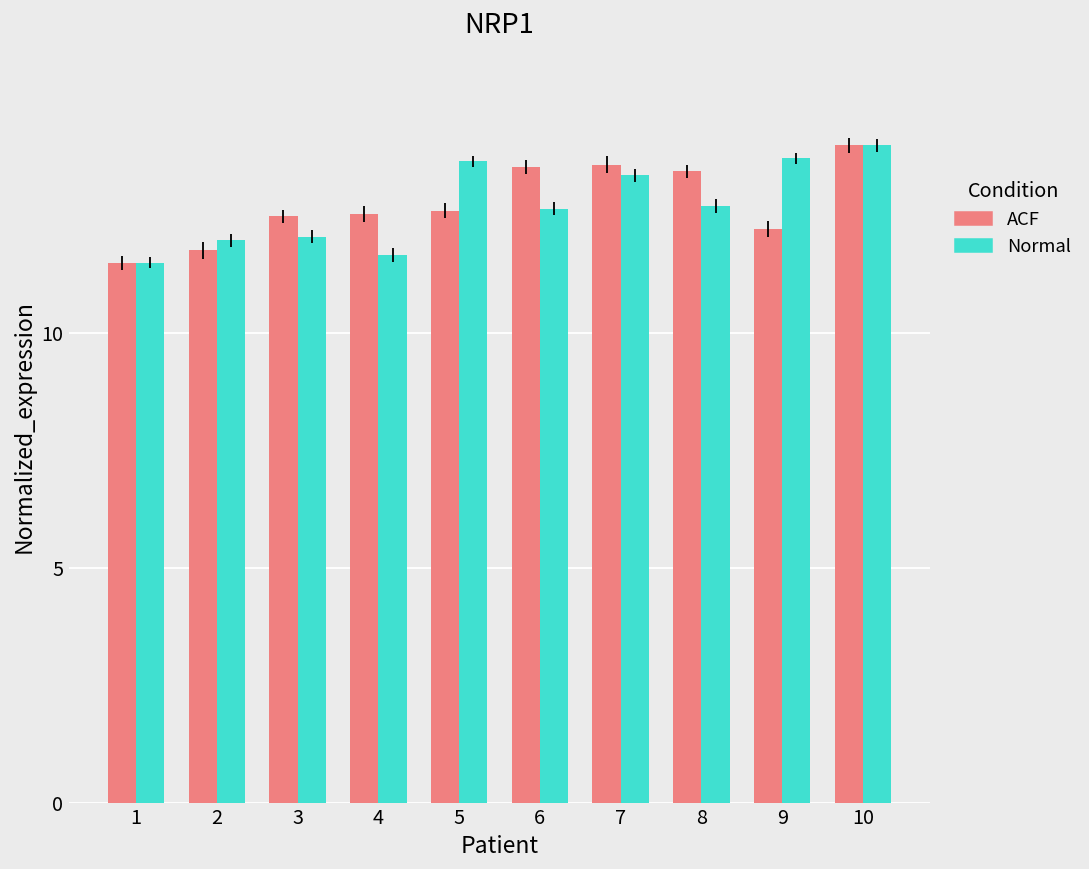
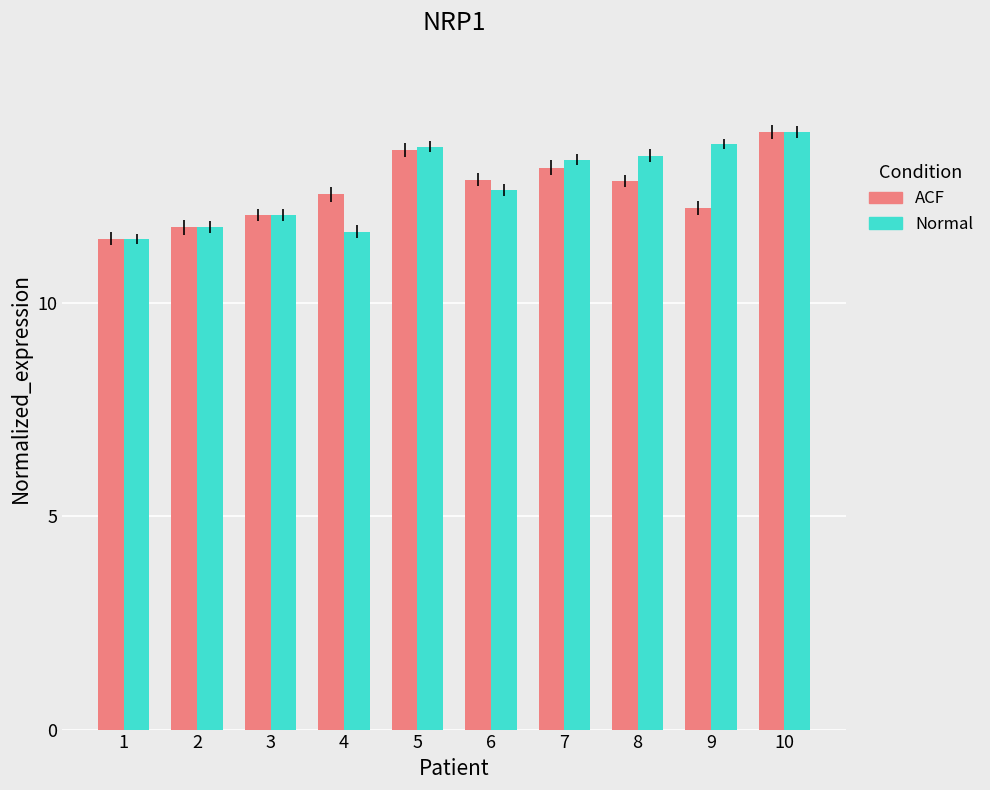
Normal, 2: 12.0 -> 11.8
ACF, 3: 12.5 -> 12.0
ACF, 5: 12.6 -> 13.6
ACF, 6: 13.5 -> 12.9
ACF, 7: 13.6 -> 13.2
ACF, 8: 13.4 -> 12.8
Normal, 8: 12.7 -> 13.4
